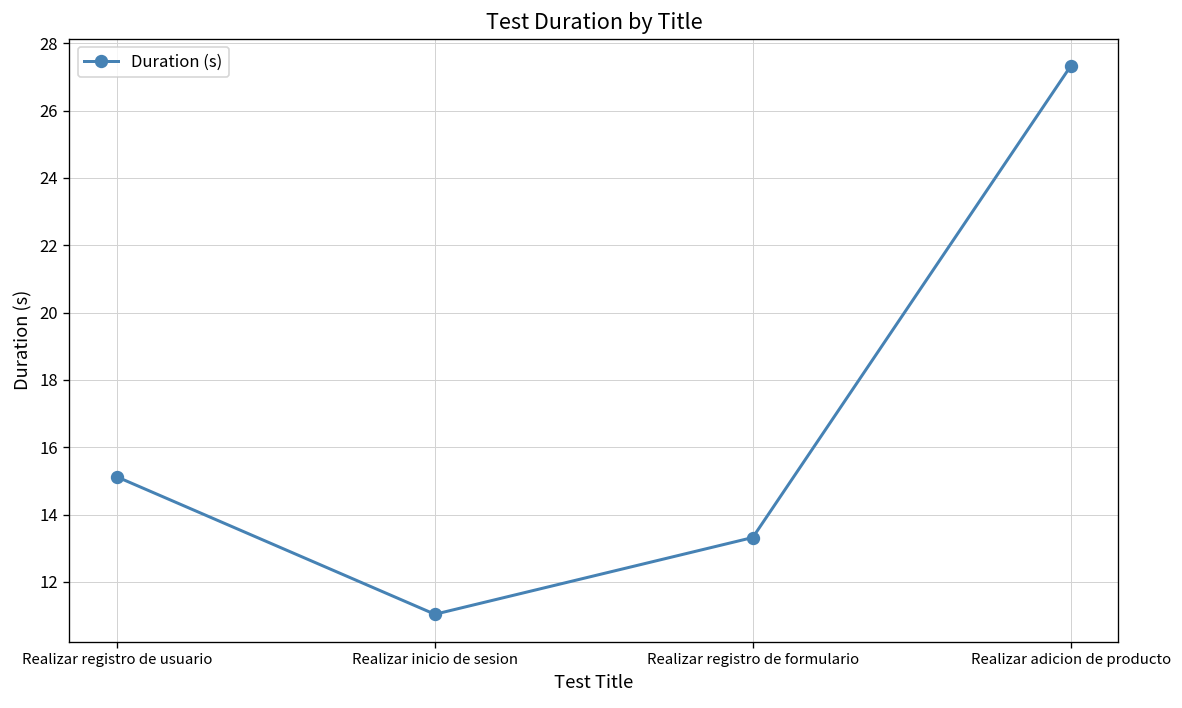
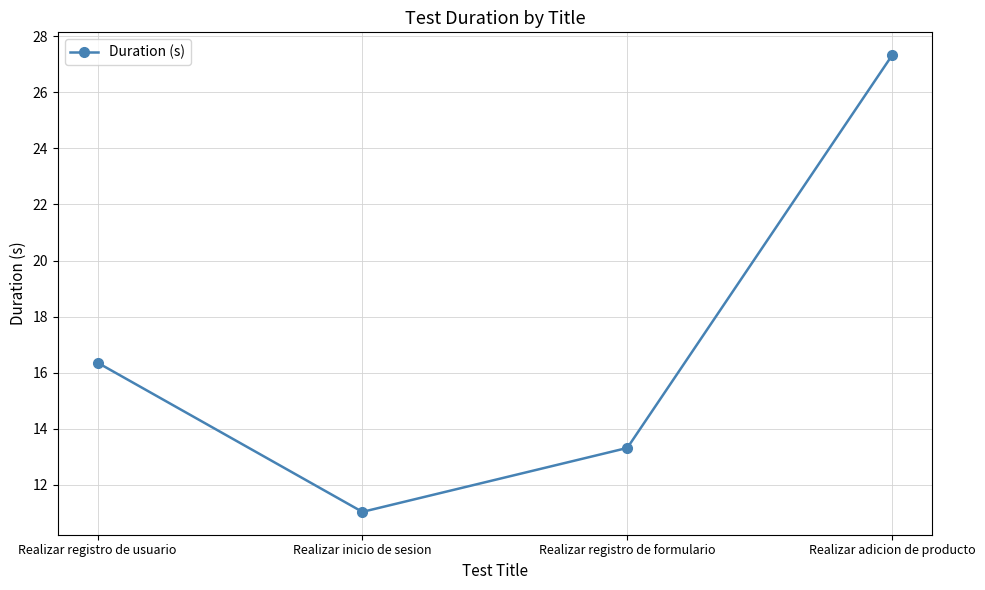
Realizar registro de usuario: 15.1 -> 16.4
